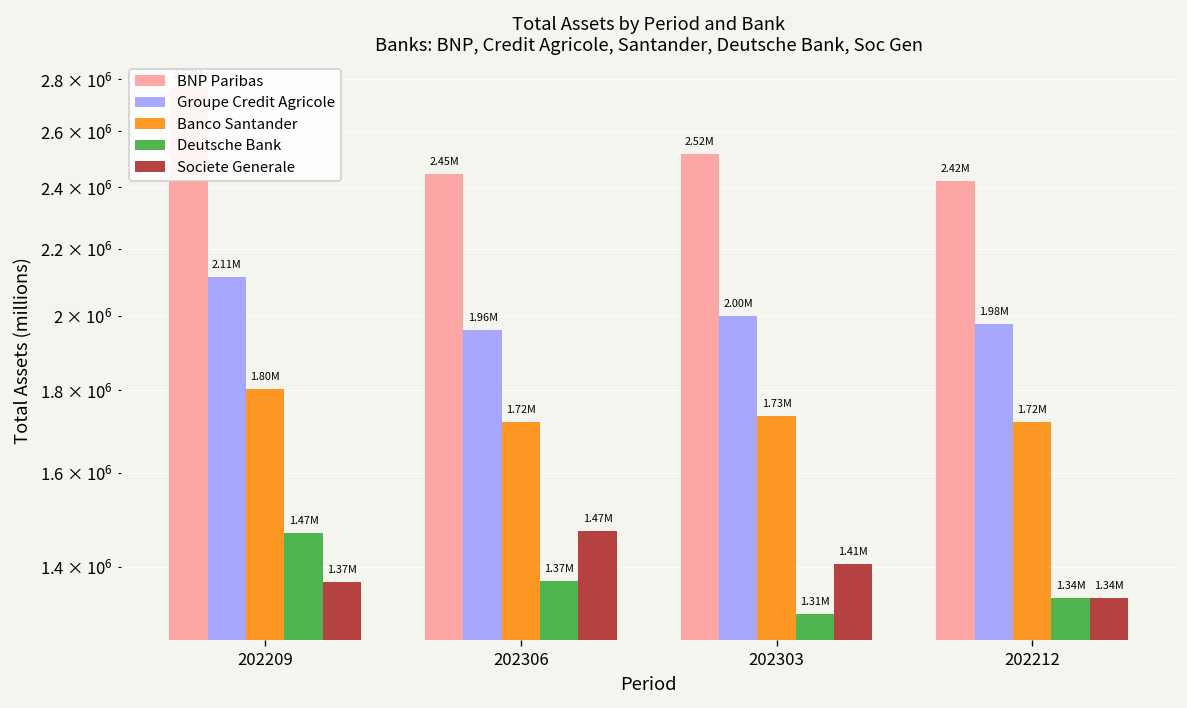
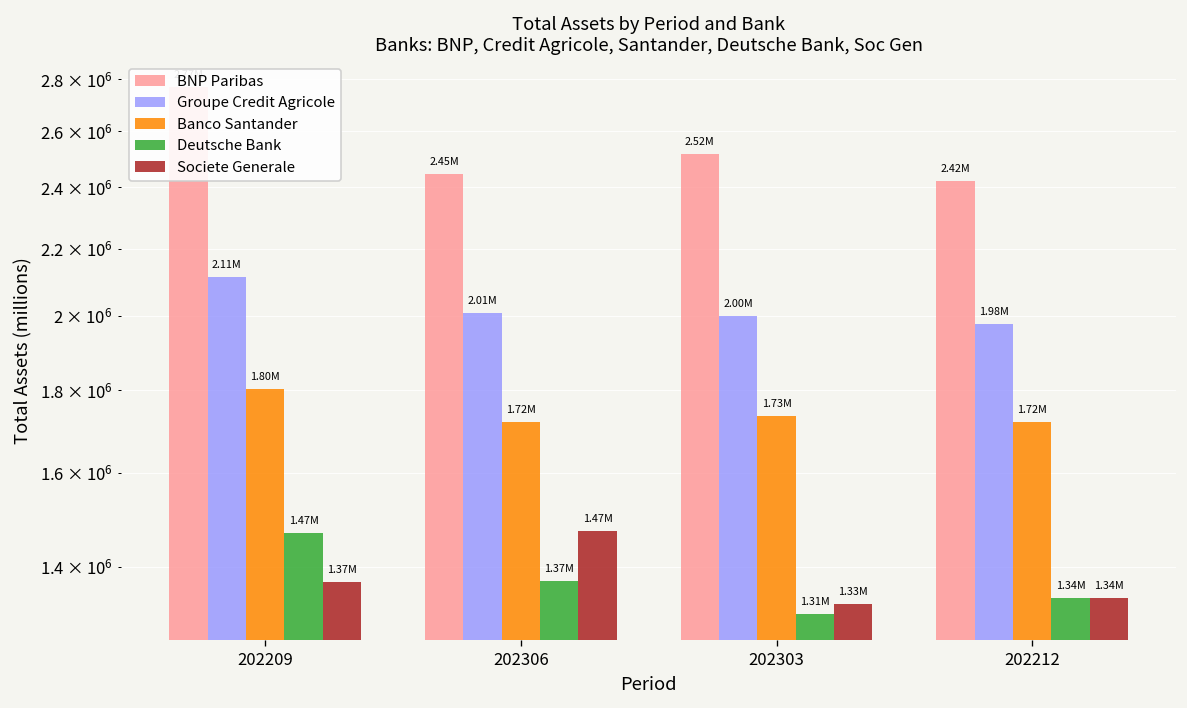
Groupe Credit Agricole, 202306: 1.96M -> 2.01M
Societe Generale, 202303: 1.41M -> 1.33M
